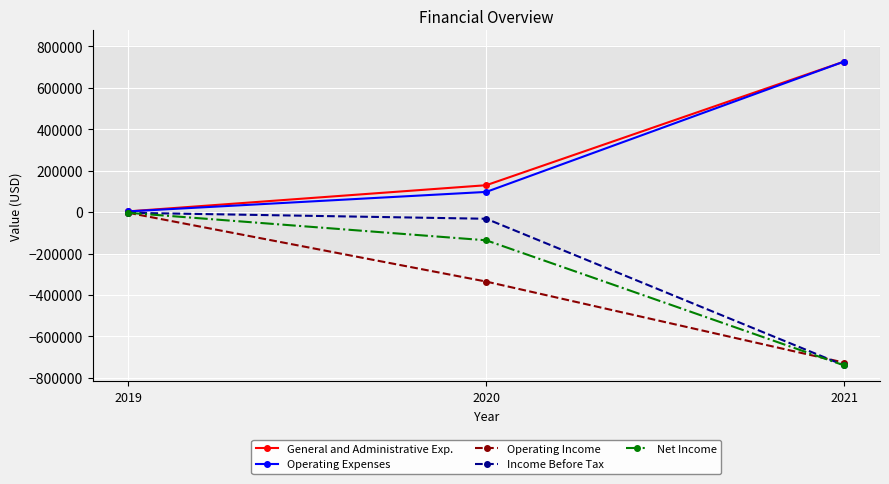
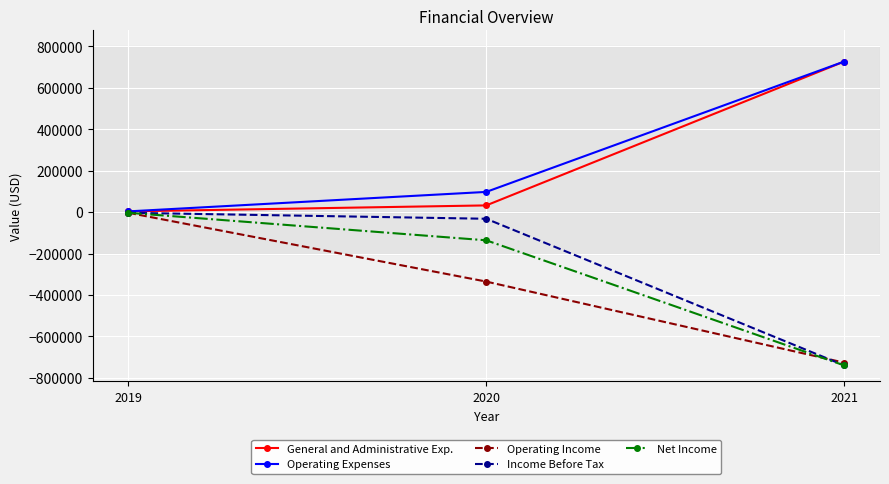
General and Administrative Exp., 2020: 130000 -> 30000
